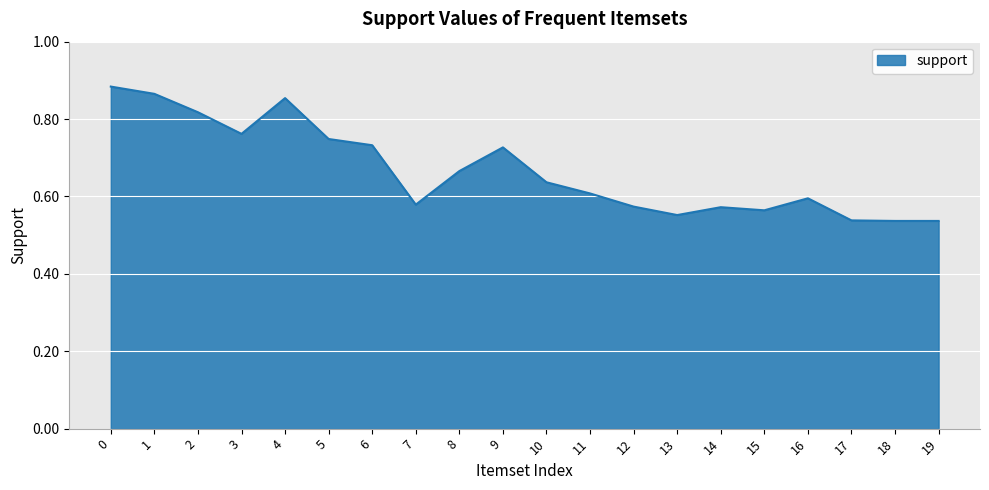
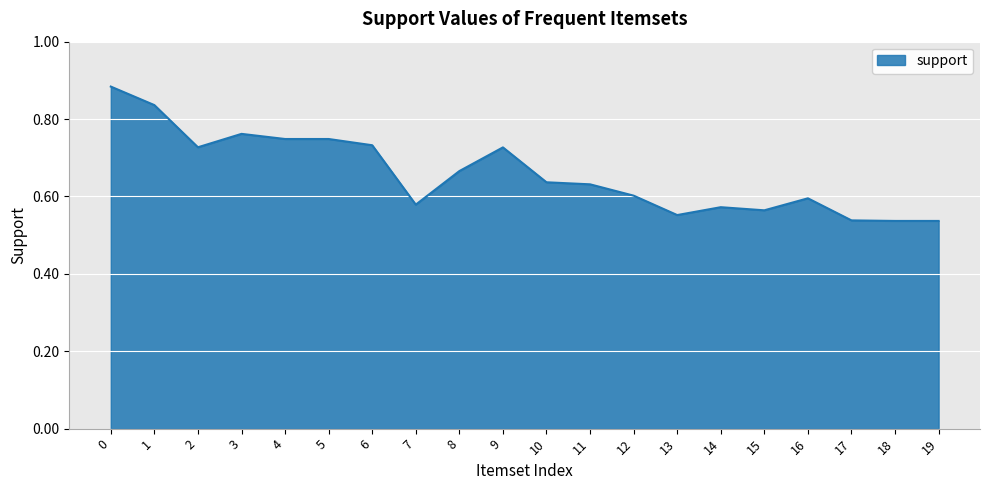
1: 0.87 -> 0.84
2: 0.82 -> 0.73
4: 0.85 -> 0.75
11: 0.61 -> 0.63
12: 0.57 -> 0.60
